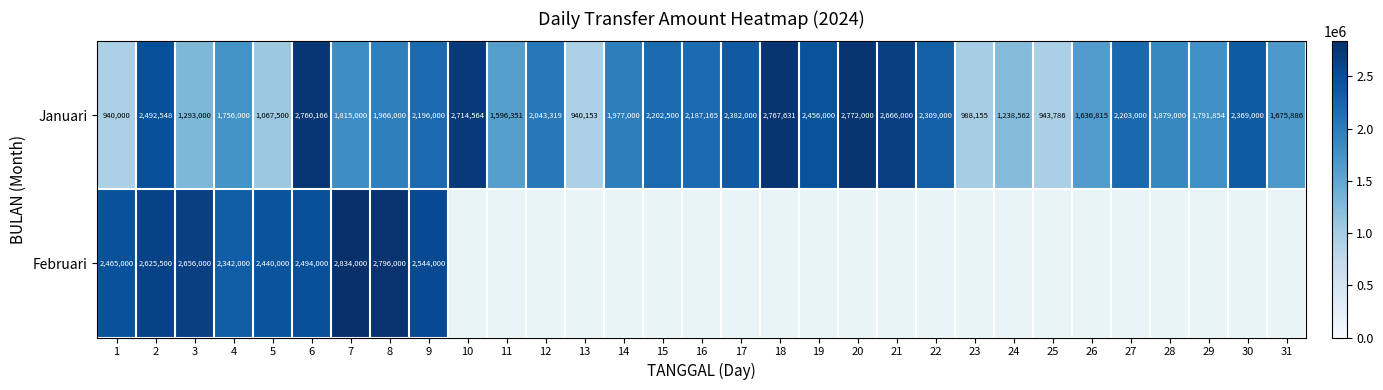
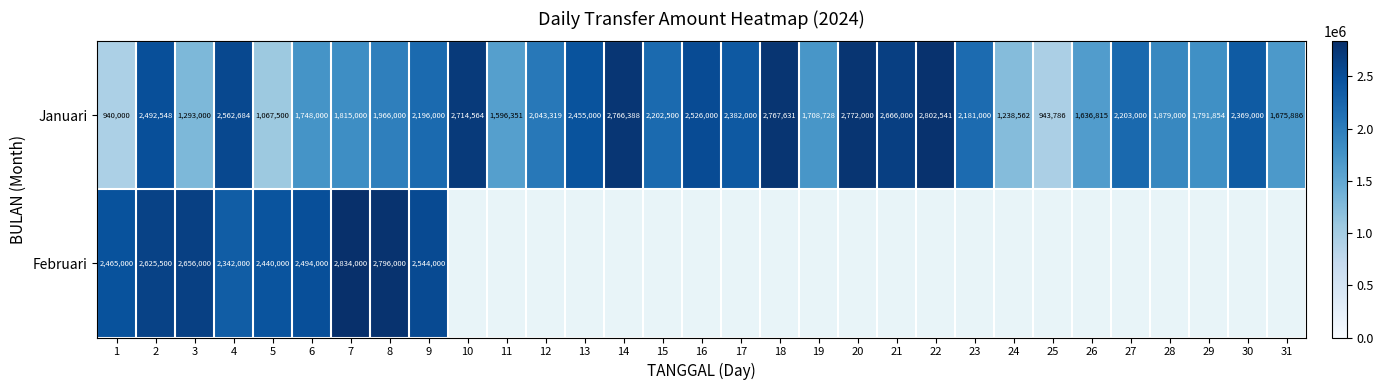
Januari, 4: 1,756,000 -> 2,562,684
Januari, 6: 2,760,166 -> 1,748,000
Januari, 13: 940,153 -> 2,455,000
Januari, 14: 1,977,000 -> 2,766,388
Januari, 16: 2,187,165 -> 2,526,000
Januari, 19: 2,456,000 -> 1,708,728
Januari, 22: 2,309,000 -> 2,802,541
Januari, 23: 988,155 -> 2,181,000
